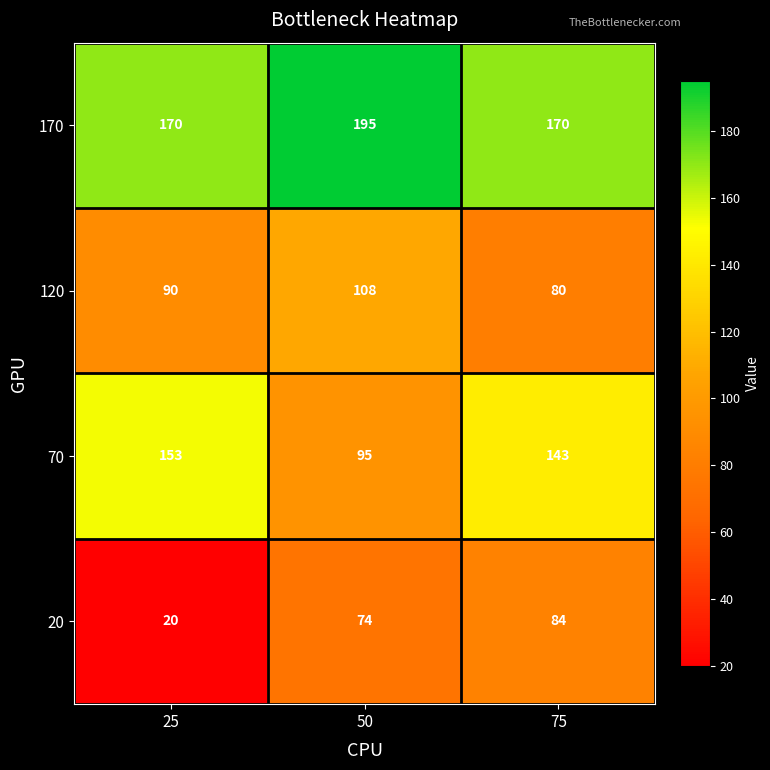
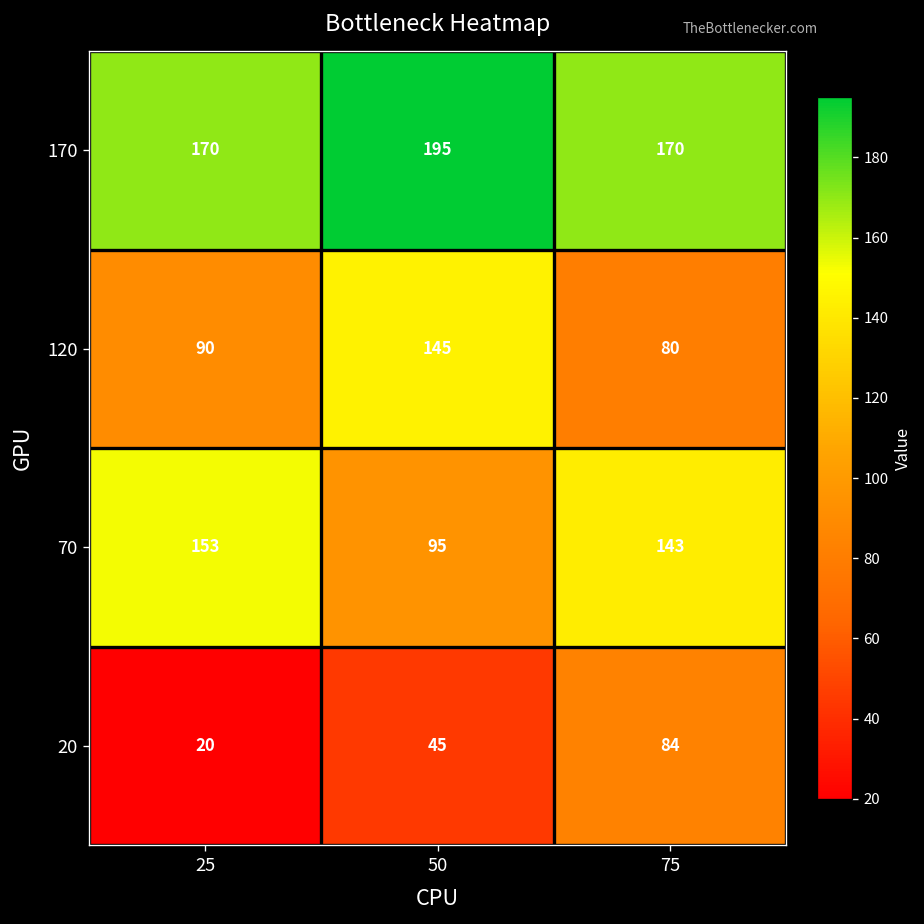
120, 50: 108 -> 145
20, 50: 74 -> 45
